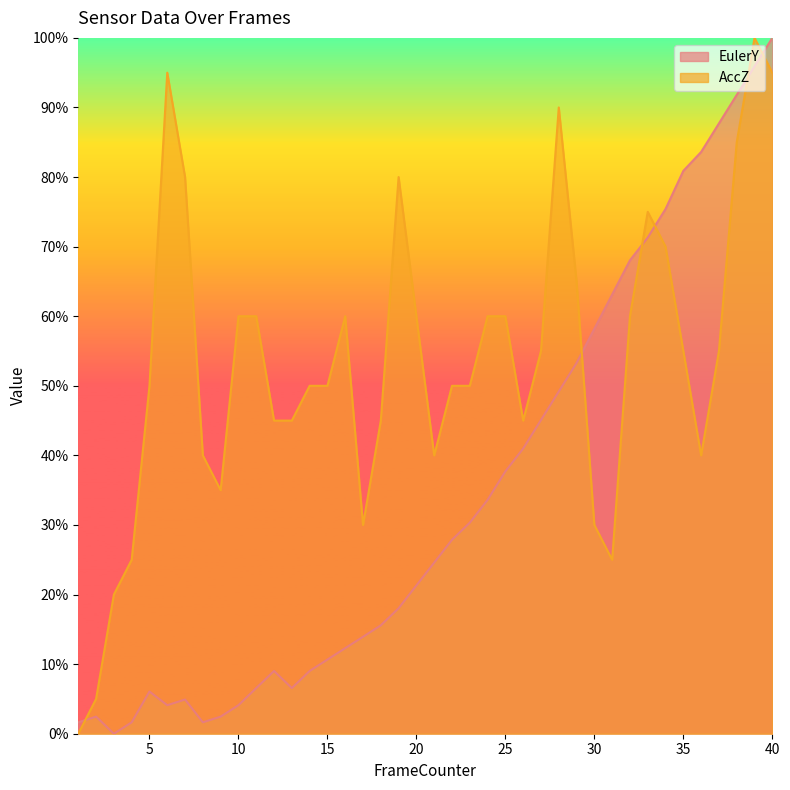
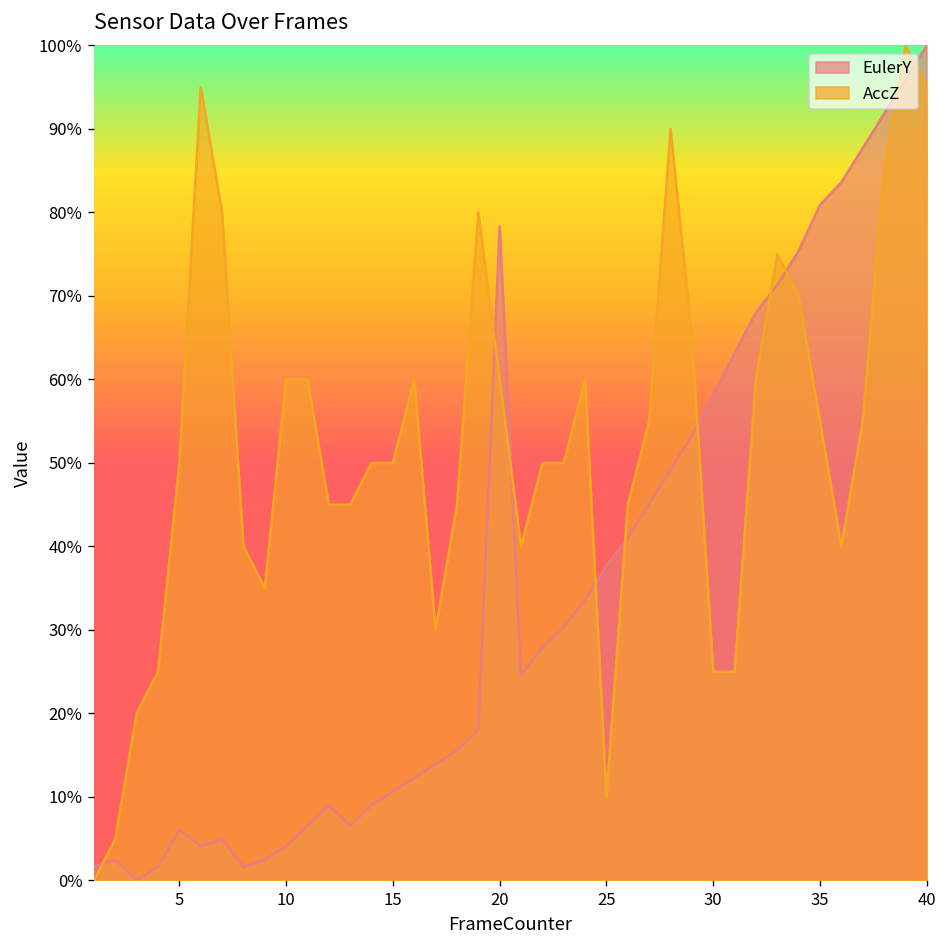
EulerY, 20: 21% -> 78%
AccZ, 25: 60% -> 10%
AccZ, 30: 30% -> 25%
